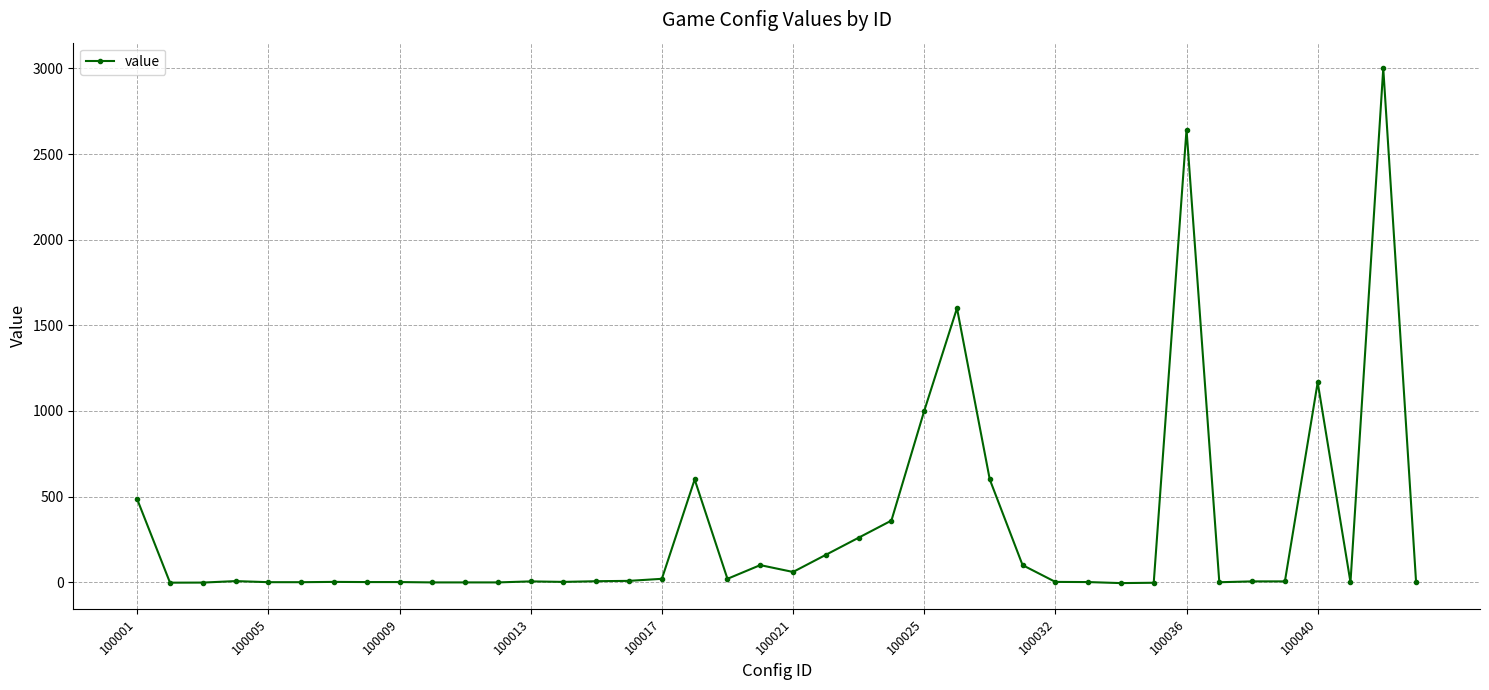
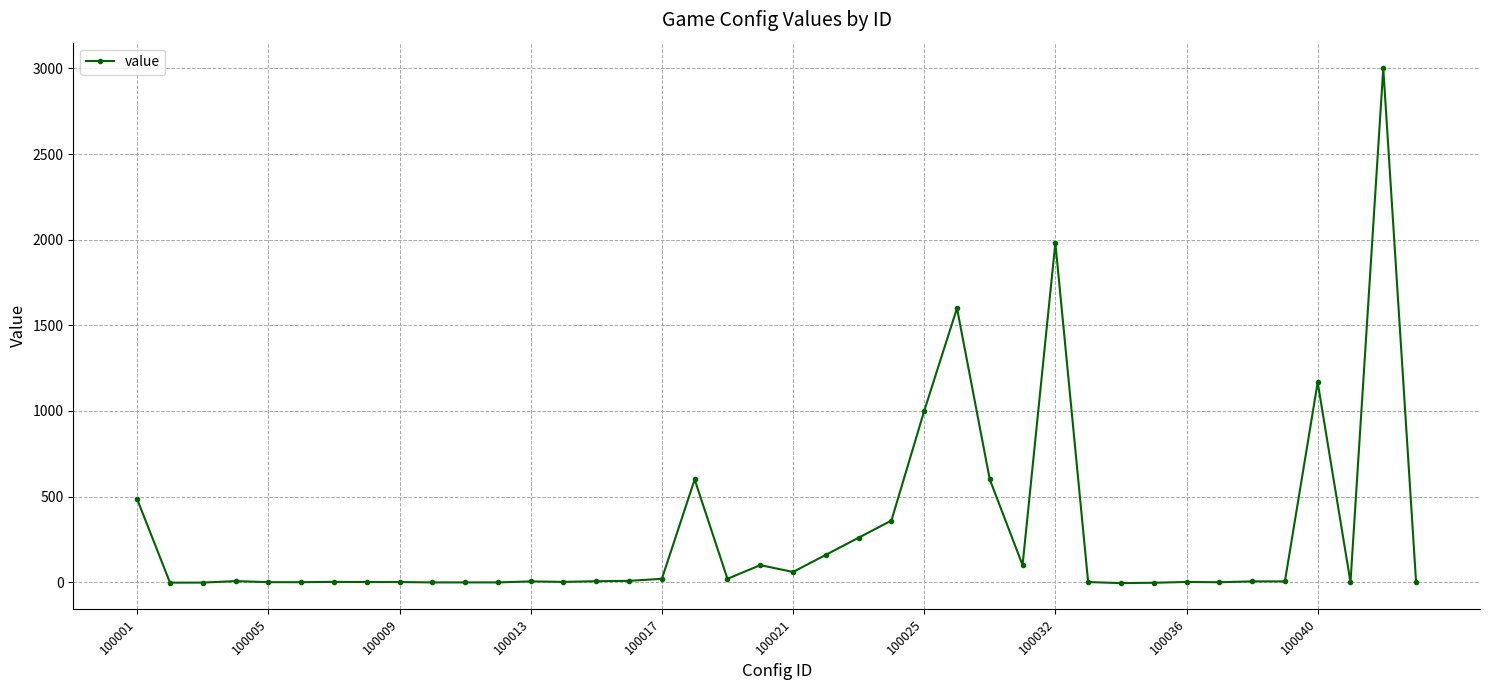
100032: 0 -> 1980
100036: 2640 -> 0
